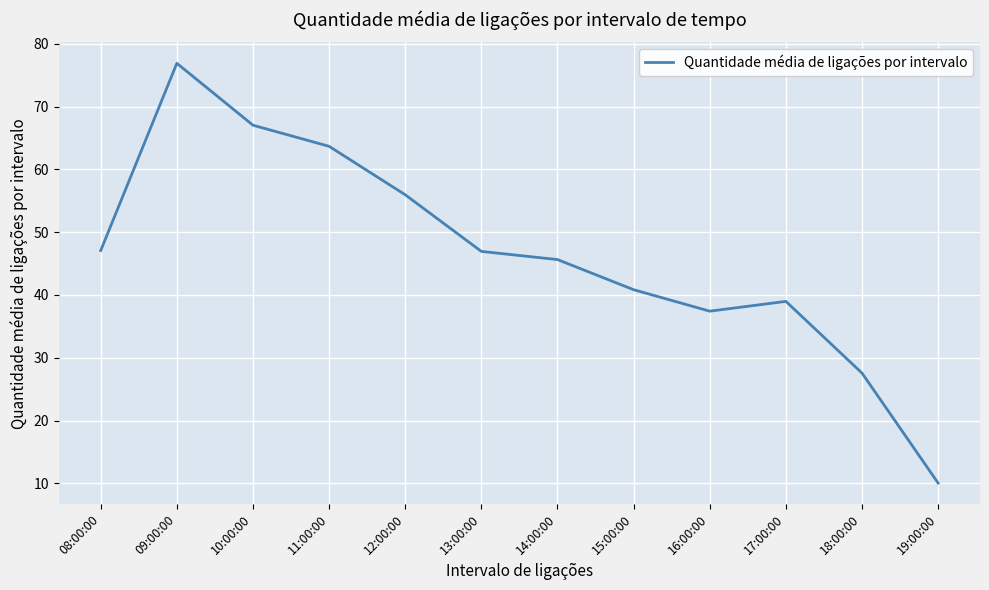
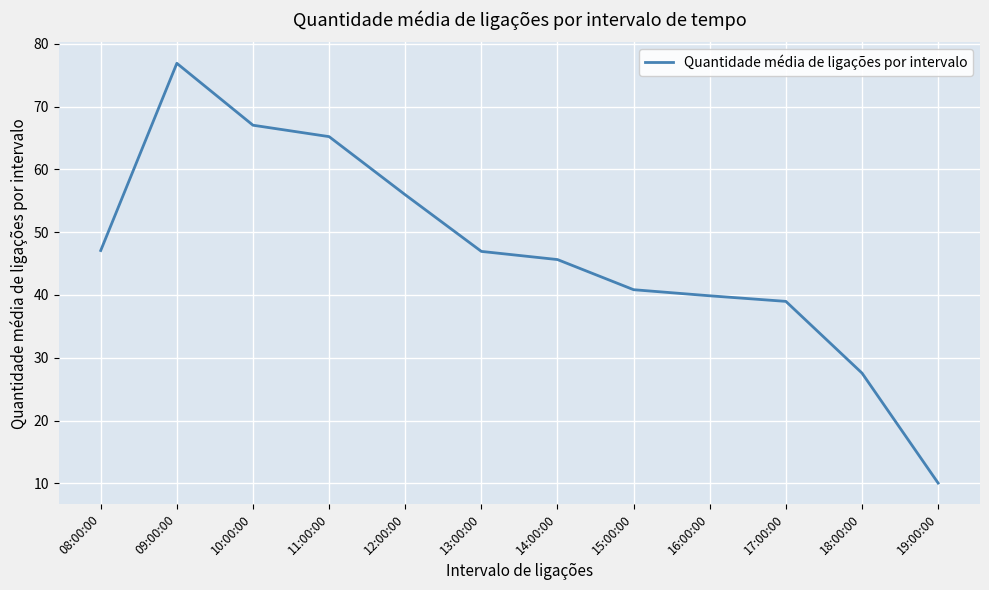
11:00:00: 64 -> 65
16:00:00: 37 -> 40
